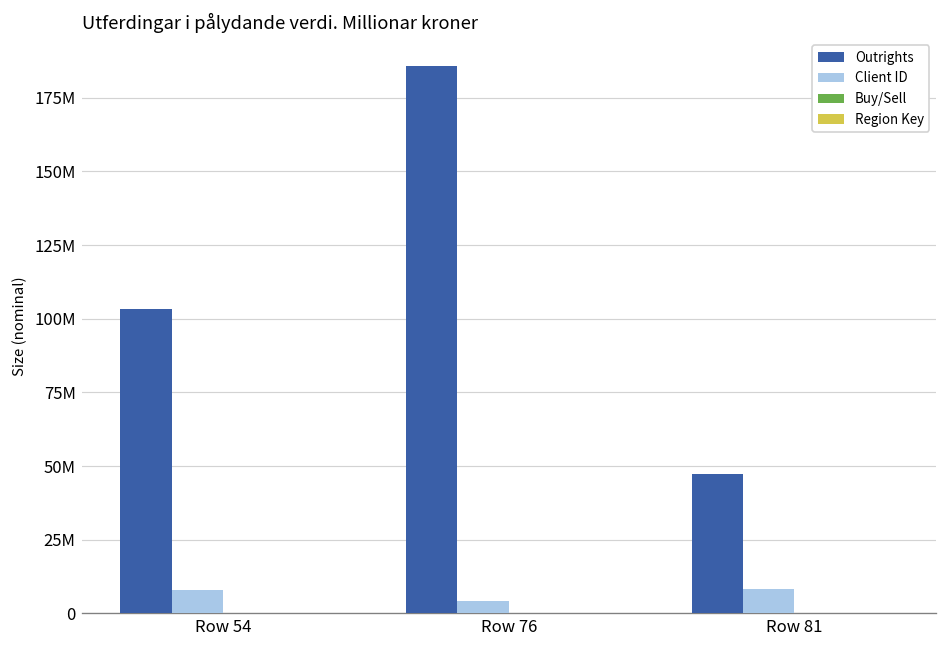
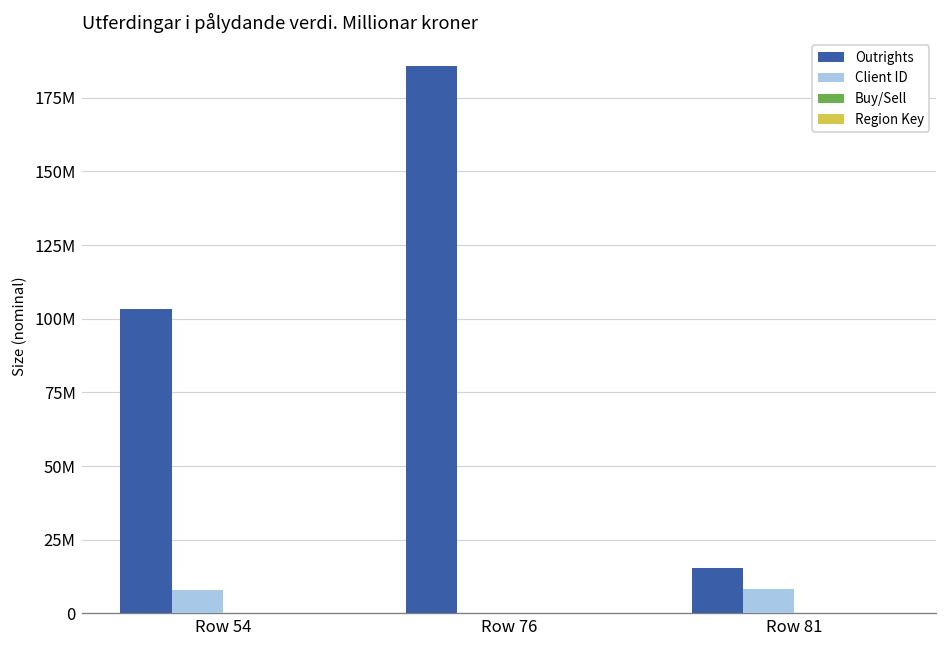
Client ID, Row 76: 4000000 -> 0
Outrights, Row 81: 47000000 -> 15000000
